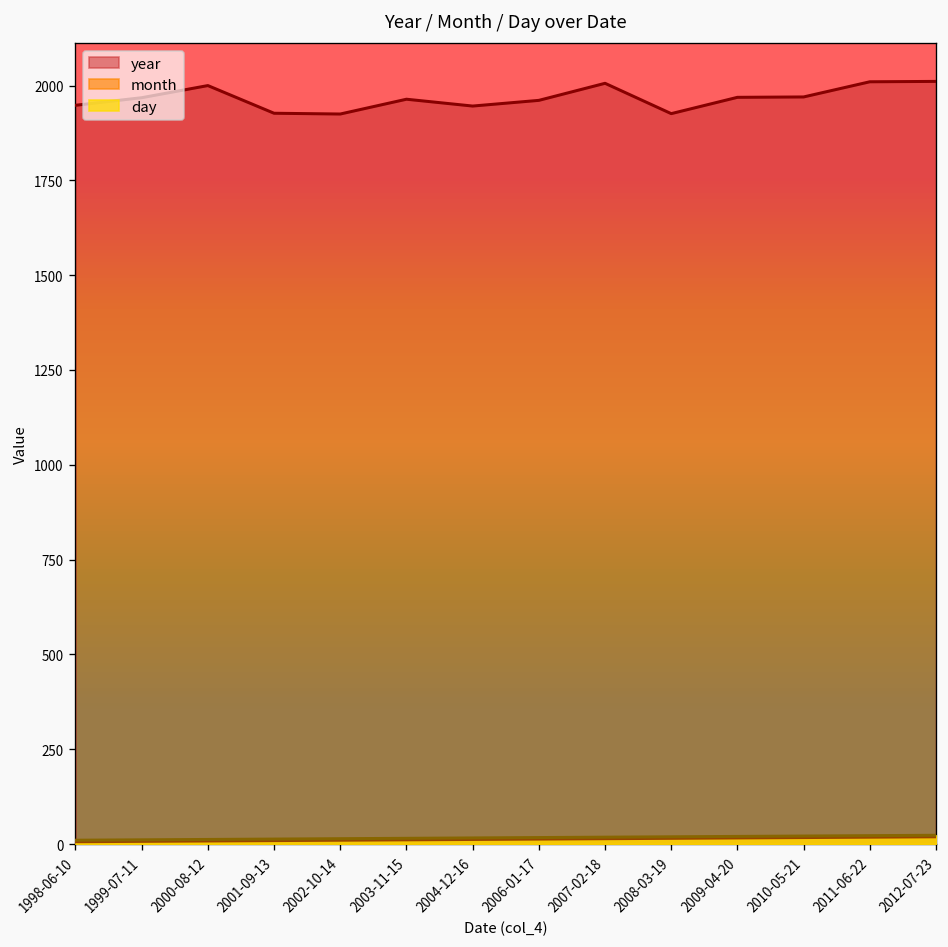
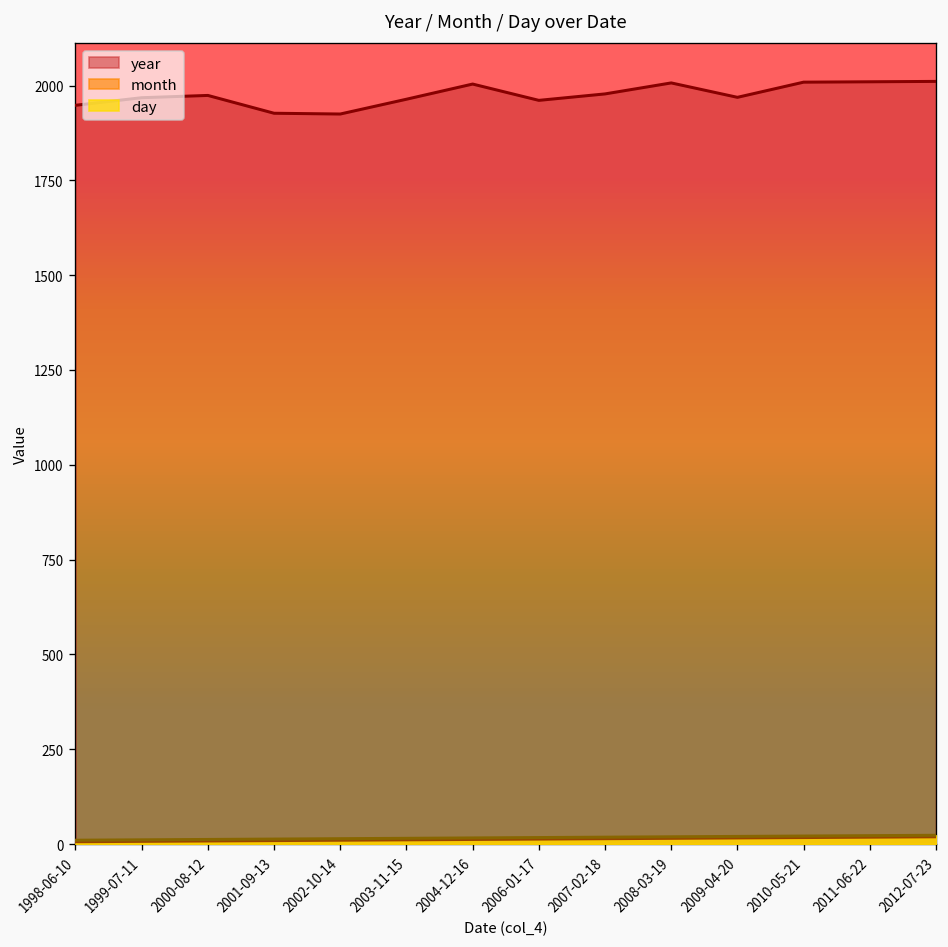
year, 2000-08-12: 2000 -> 1970
year, 2004-12-16: 1950 -> 2000
year, 2007-02-18: 2010 -> 1980
year, 2008-03-19: 1930 -> 2010
year, 2010-05-21: 1970 -> 2010
